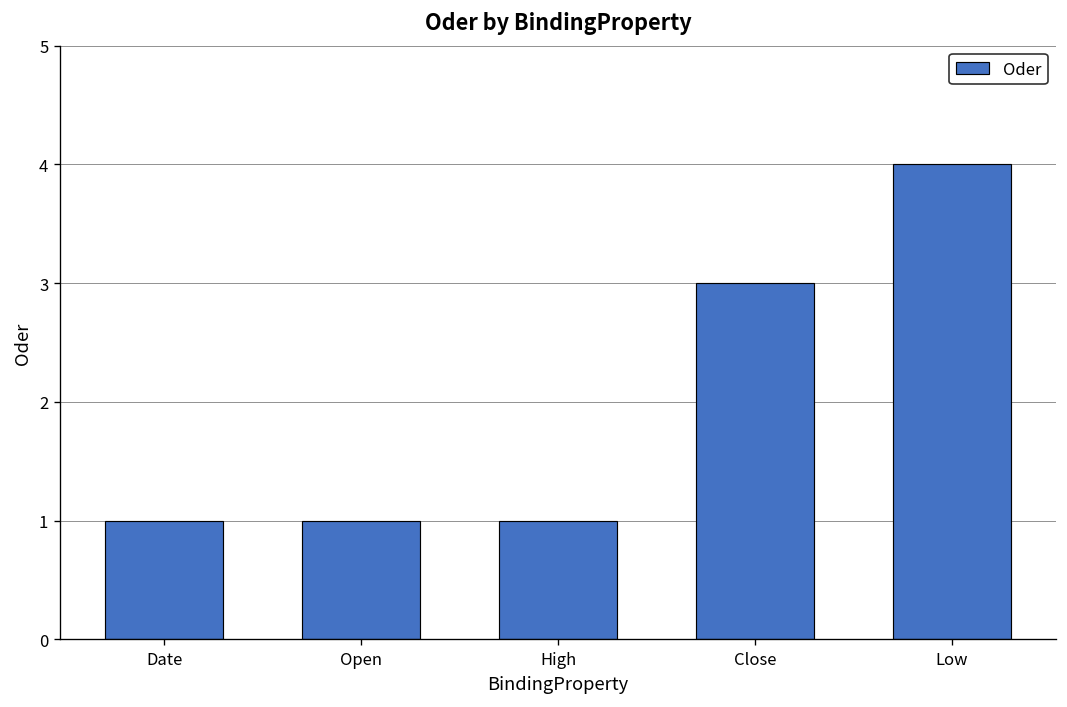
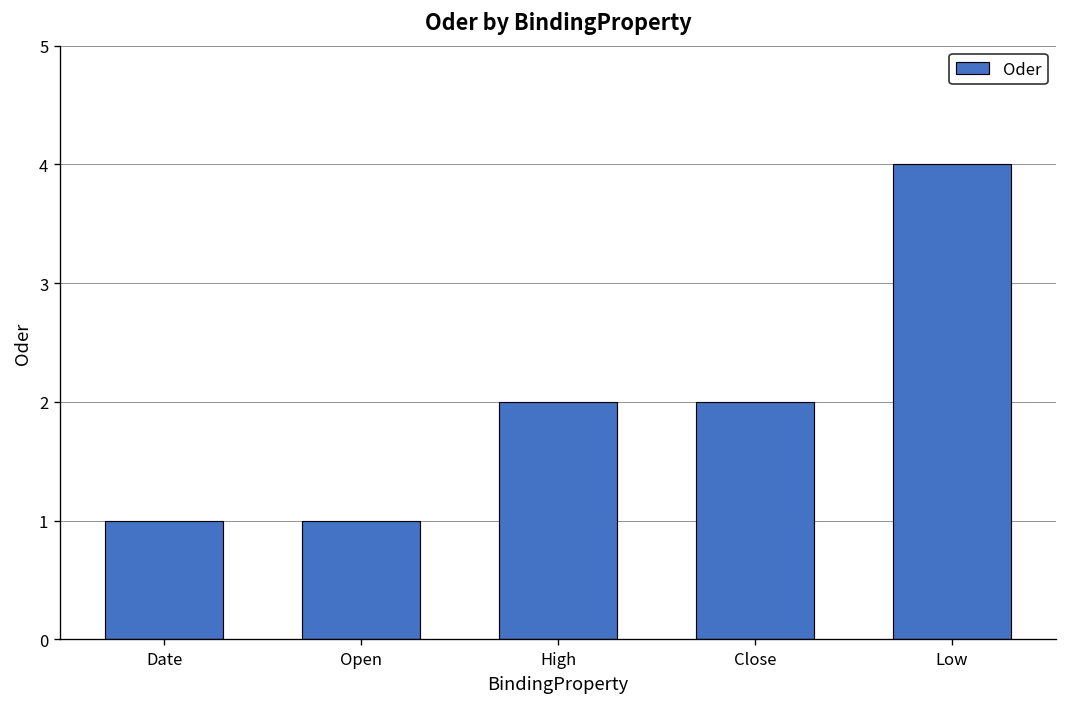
High: 1 -> 2
Close: 3 -> 2
